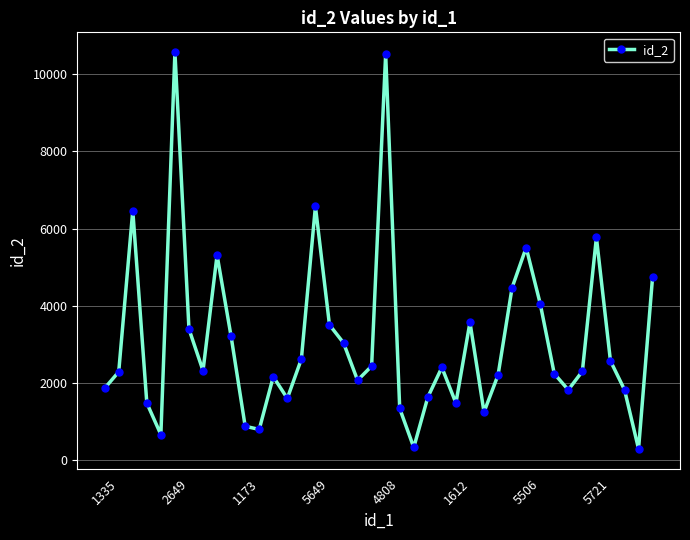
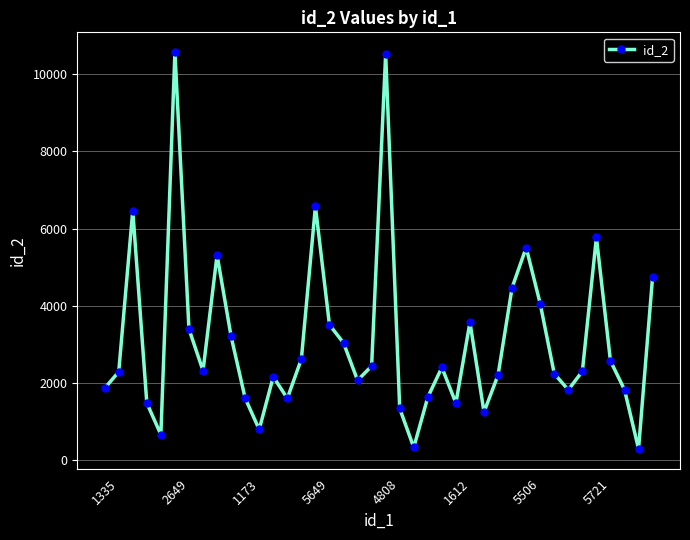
1173: 900 -> 1600
